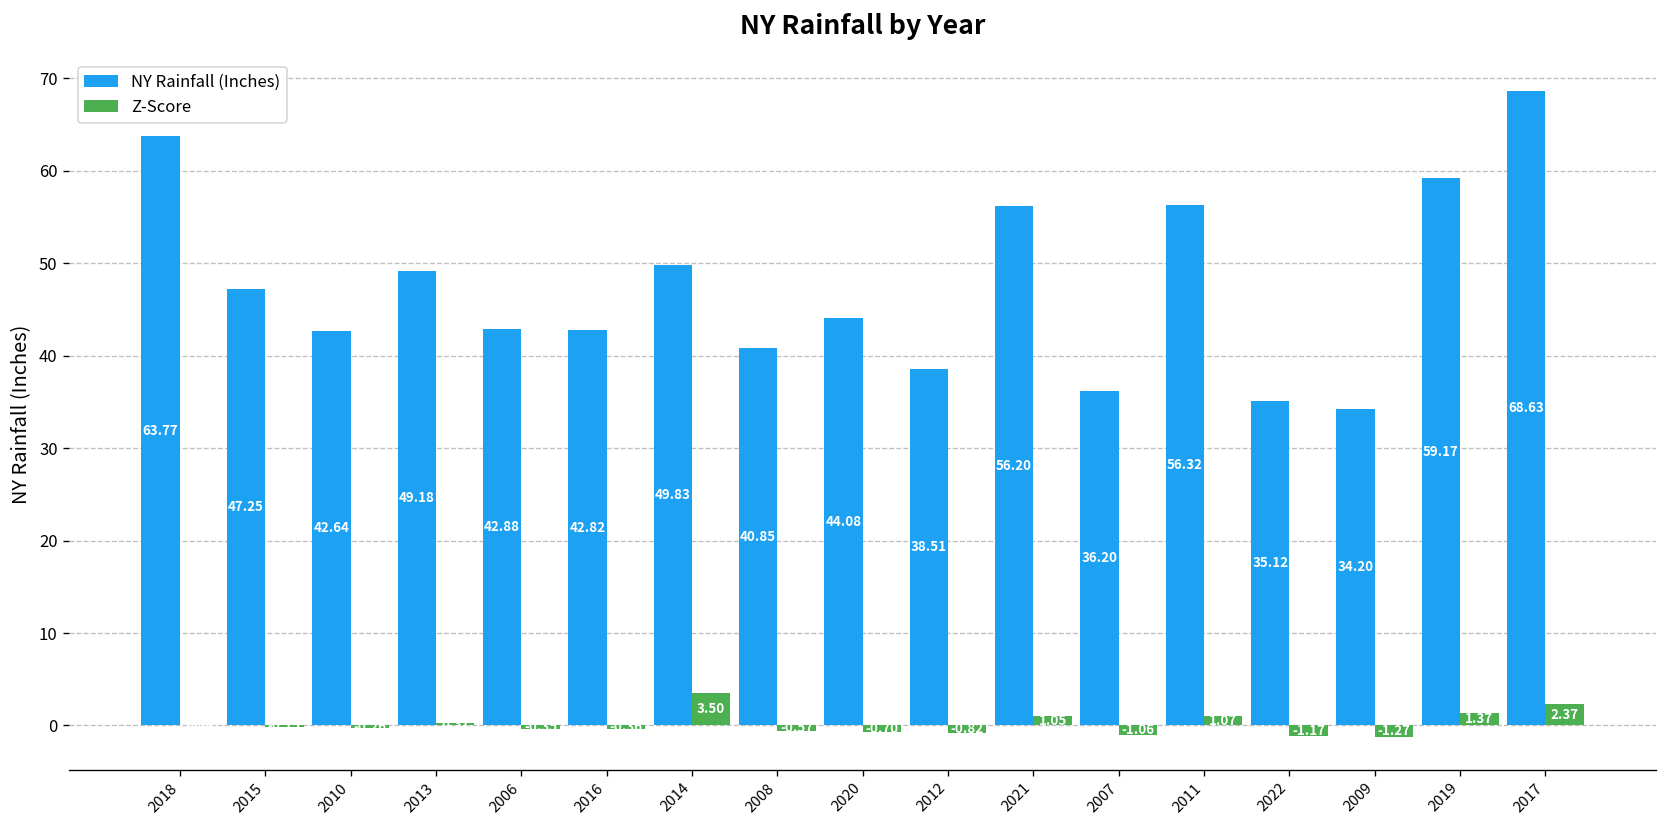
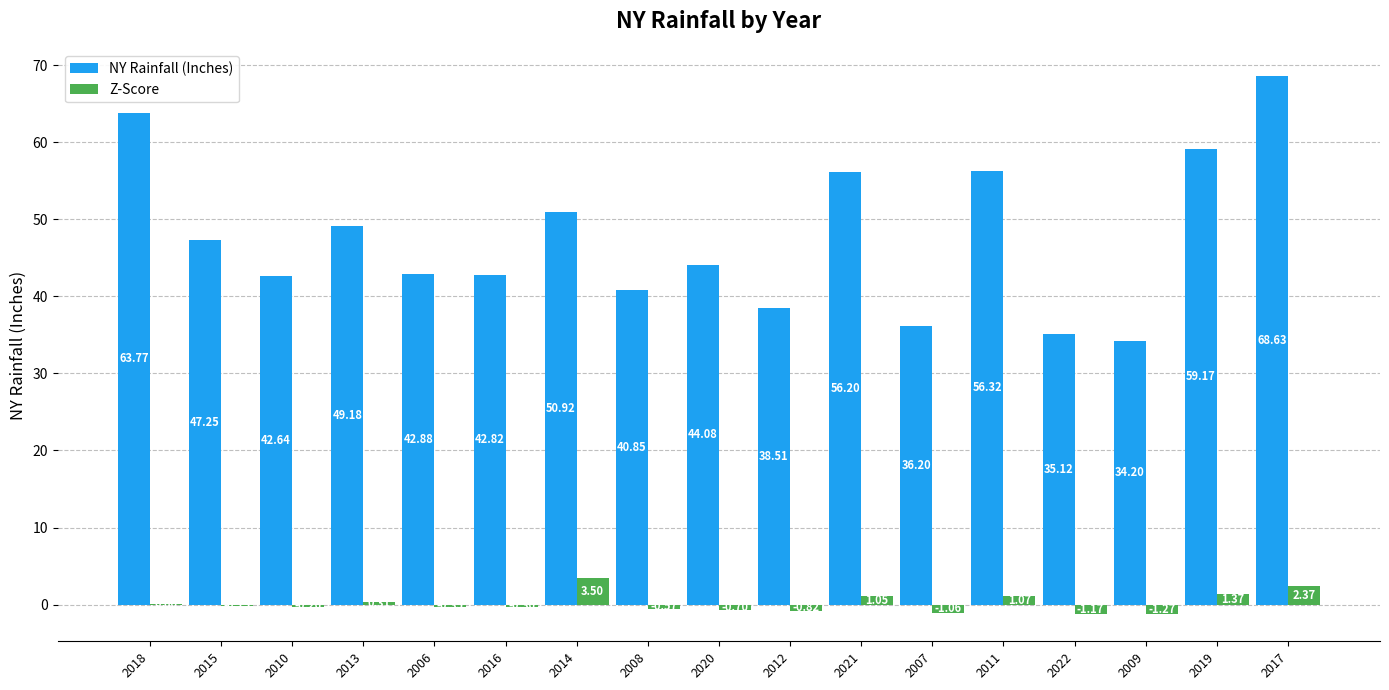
NY Rainfall (Inches), 2014: 49.83 -> 50.92
